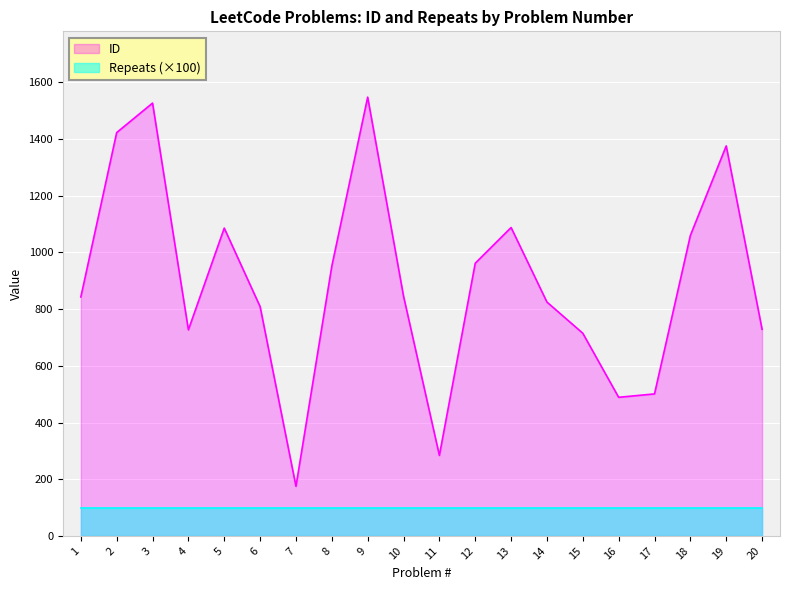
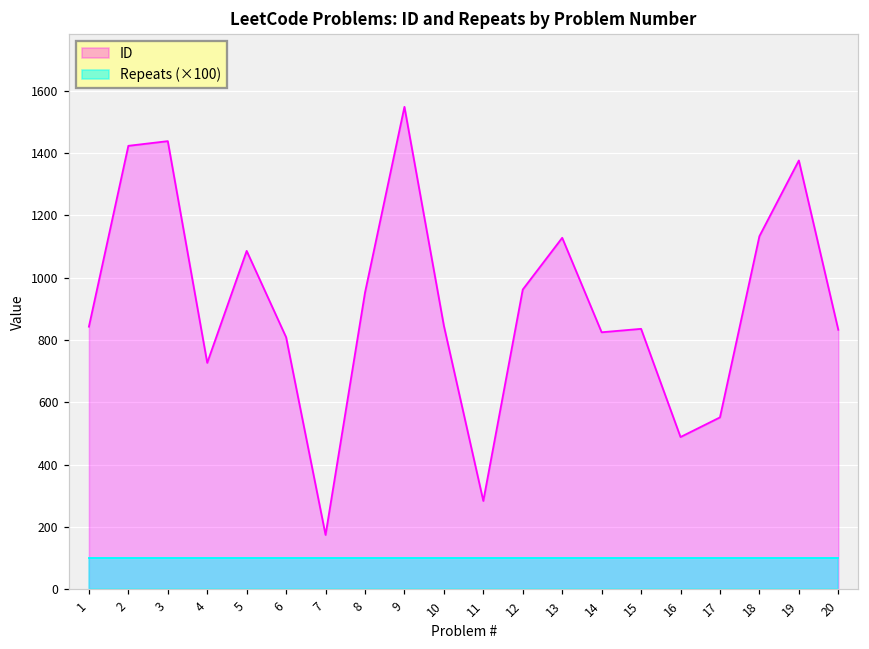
ID, 3: 1530 -> 1440
ID, 13: 1090 -> 1130
ID, 15: 720 -> 840
ID, 17: 500 -> 550
ID, 18: 1060 -> 1130
ID, 20: 730 -> 830
